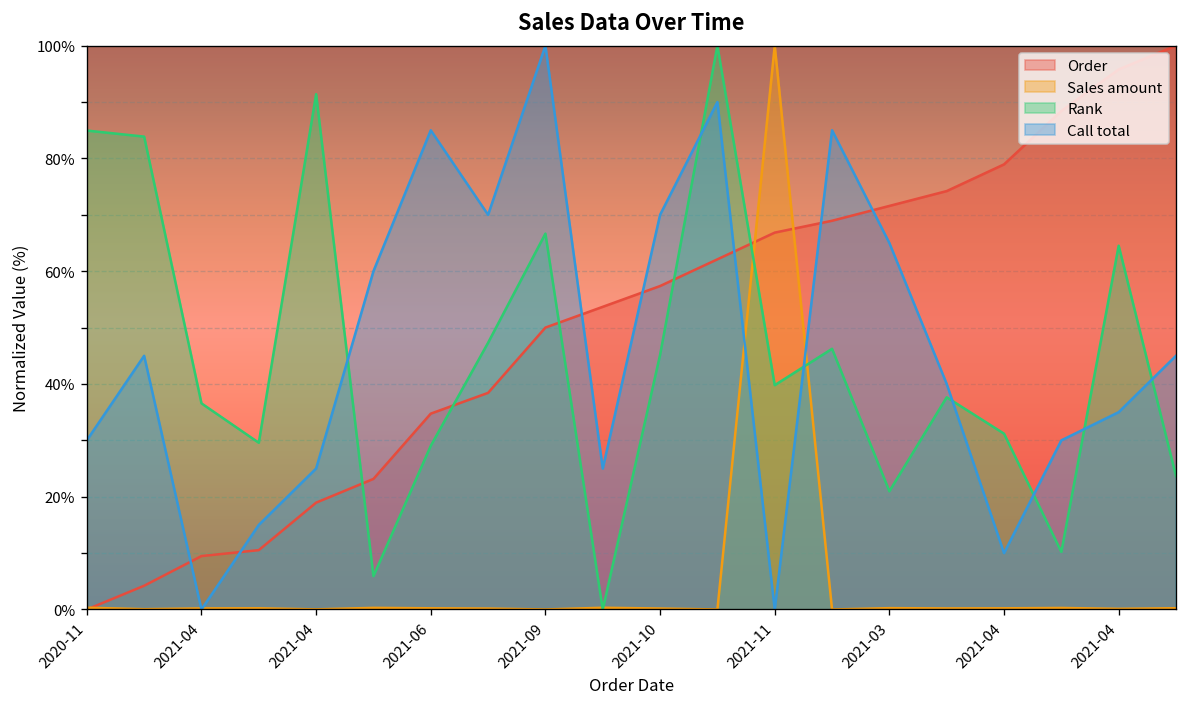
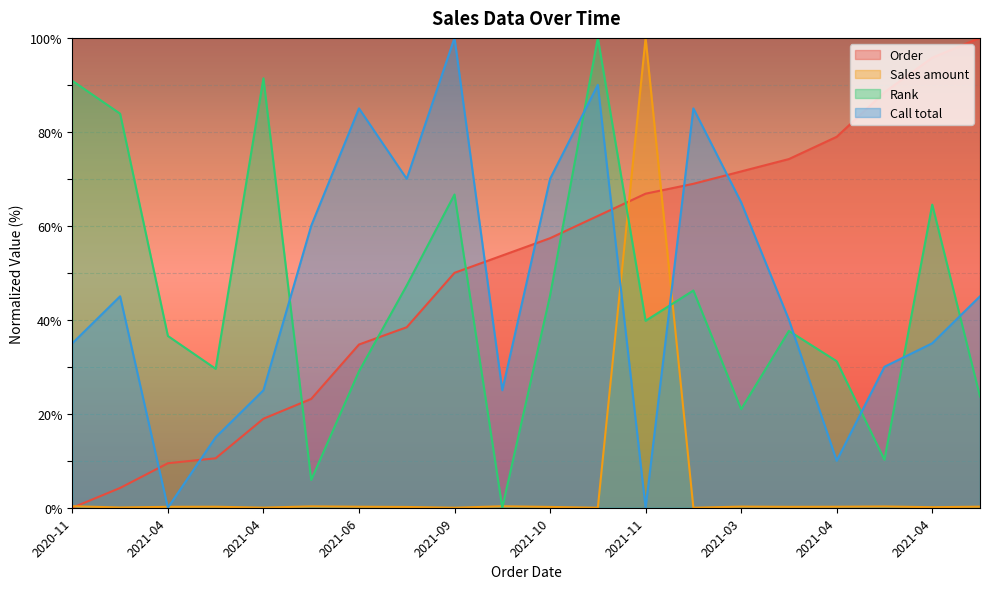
Rank, 2020-11: 85% -> 91%
Call total, 2020-11: 30% -> 35%
